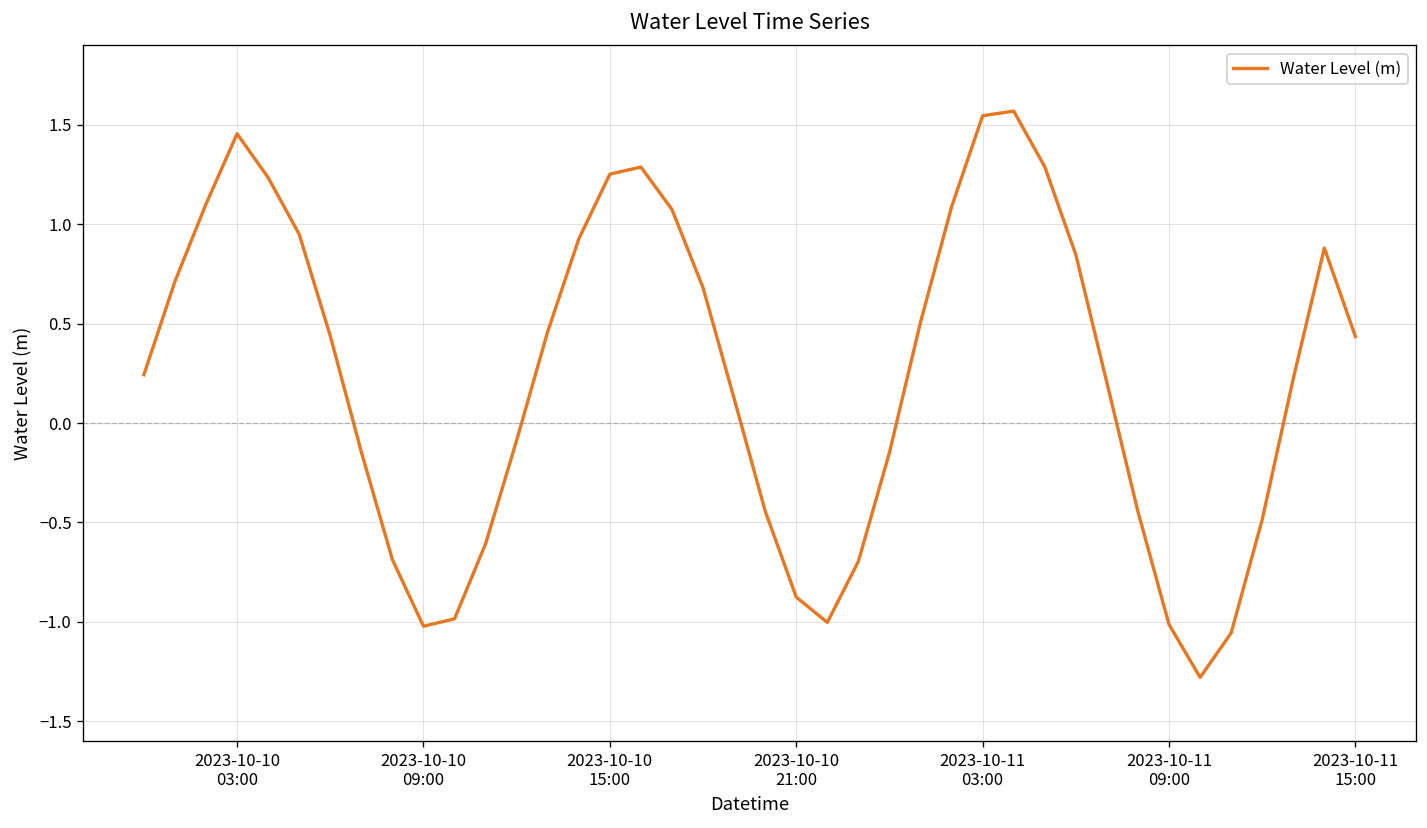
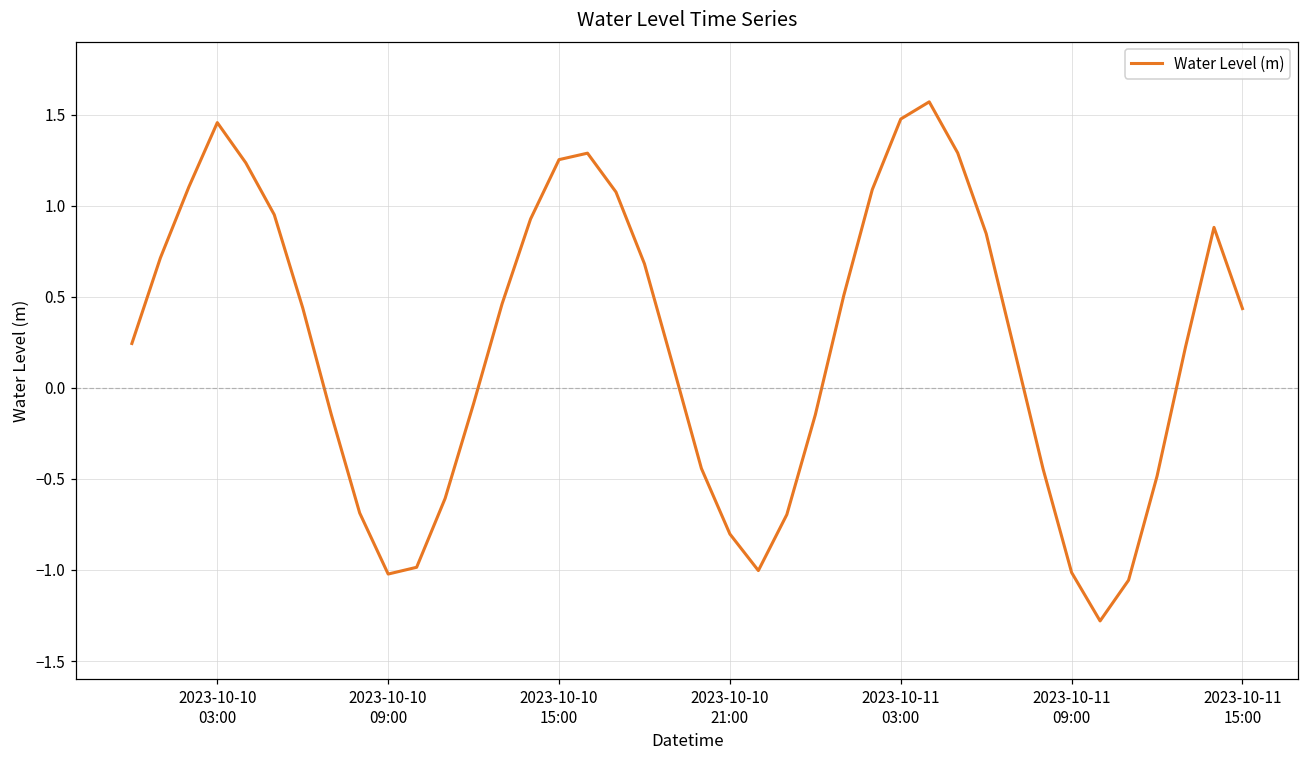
2023-10-10 21:00: -0.88 -> -0.80
2023-10-11 03:00: 1.55 -> 1.48
